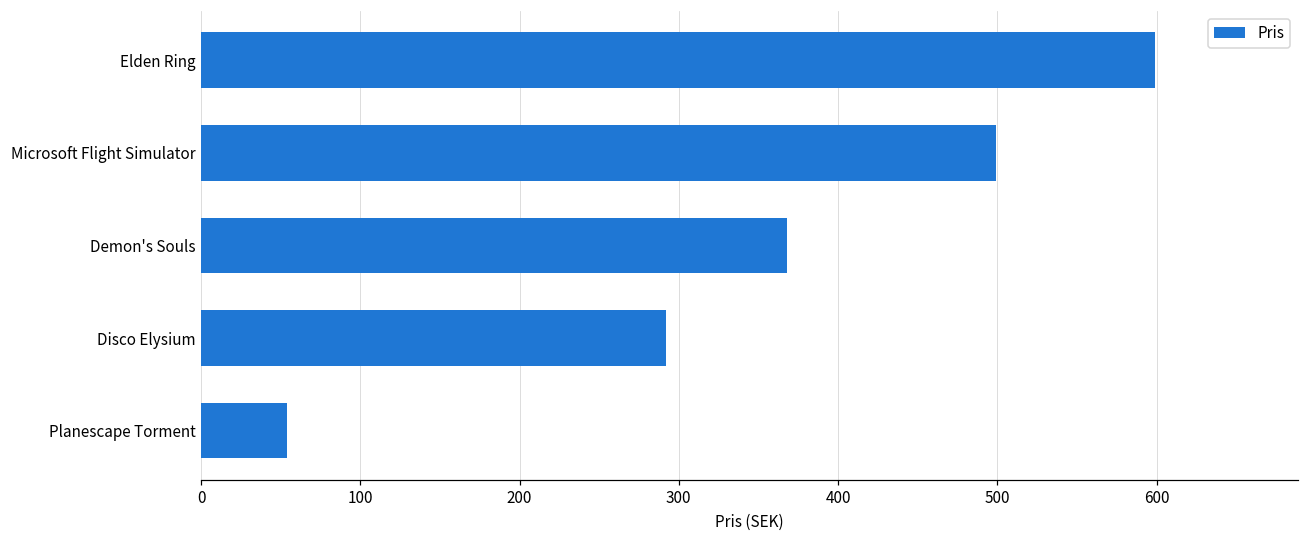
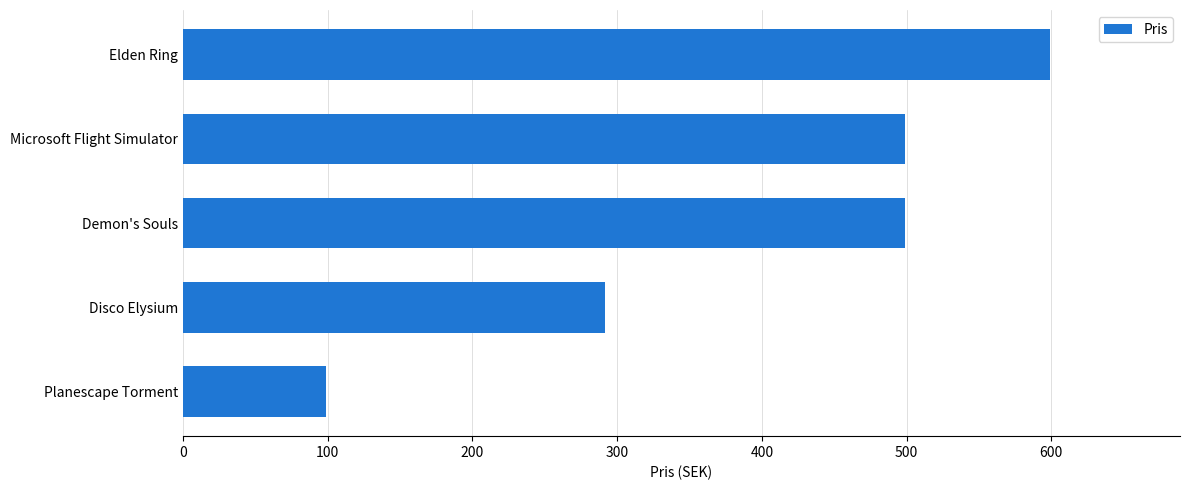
Demon's Souls: 368 -> 499
Planescape Torment: 54 -> 99
